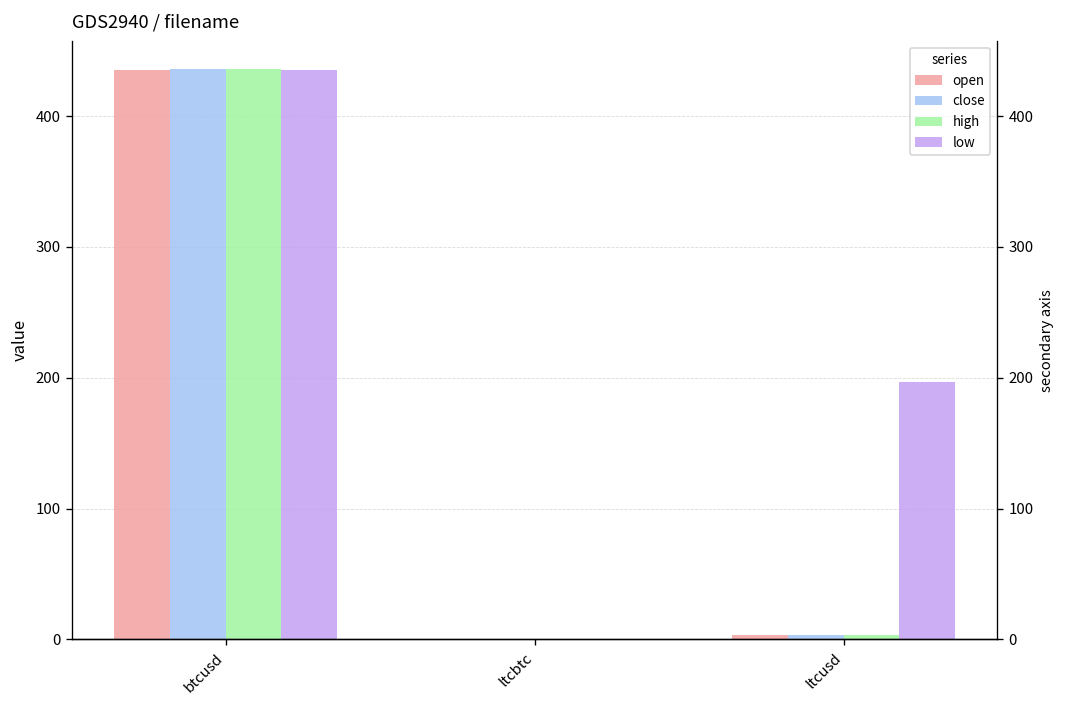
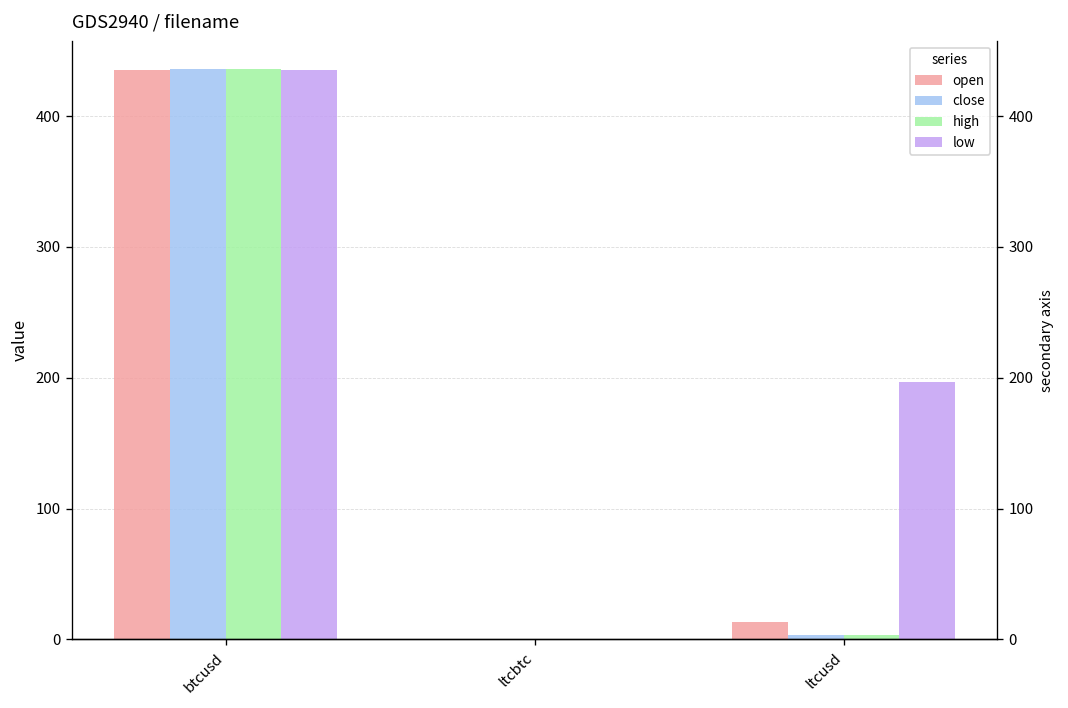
open, ltcusd: 3 -> 13
